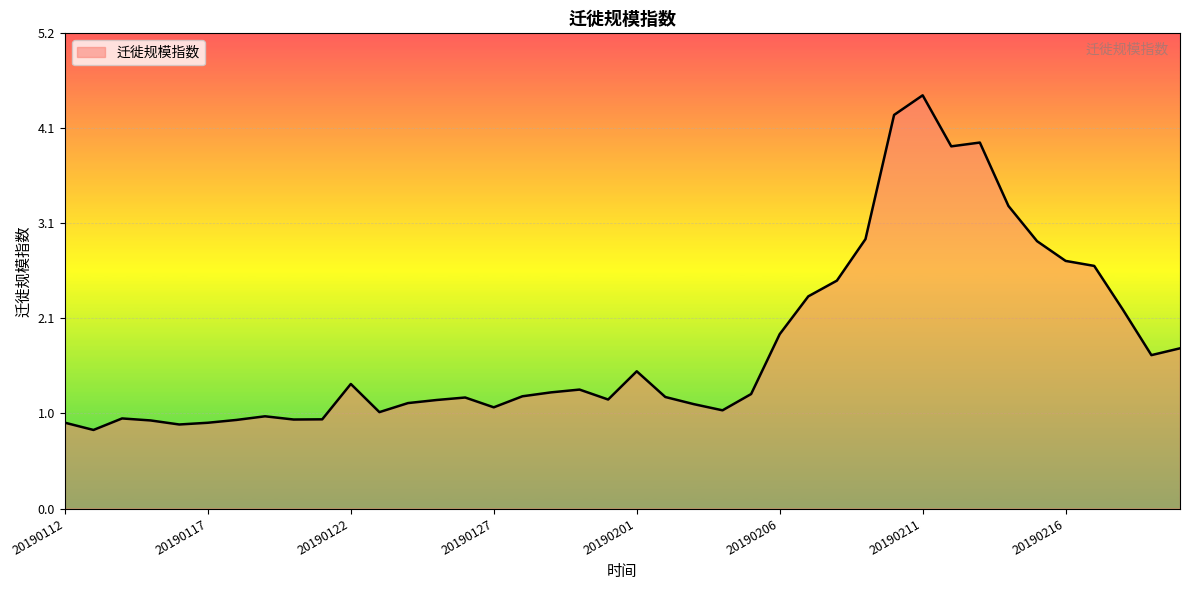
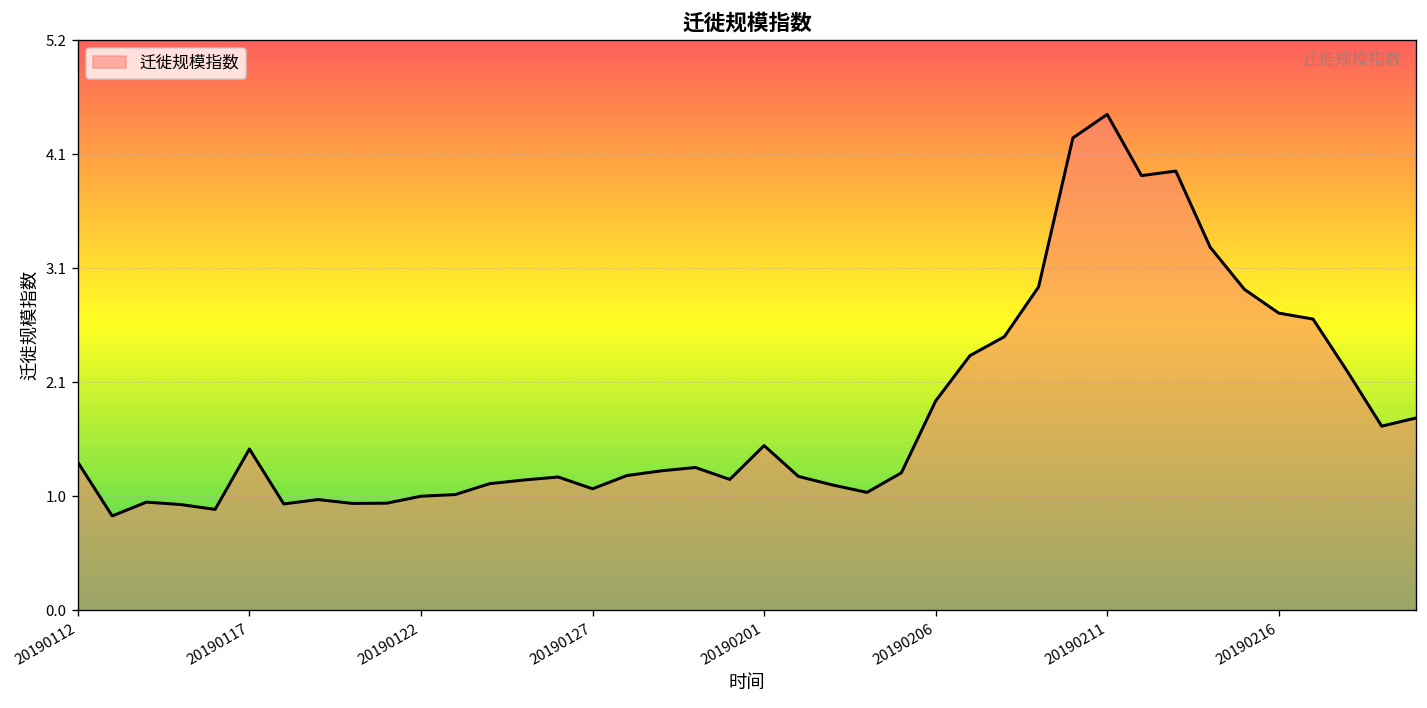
20190112: 0.9 -> 1.3
20190117: 0.9 -> 1.5
20190122: 1.4 -> 1.0
